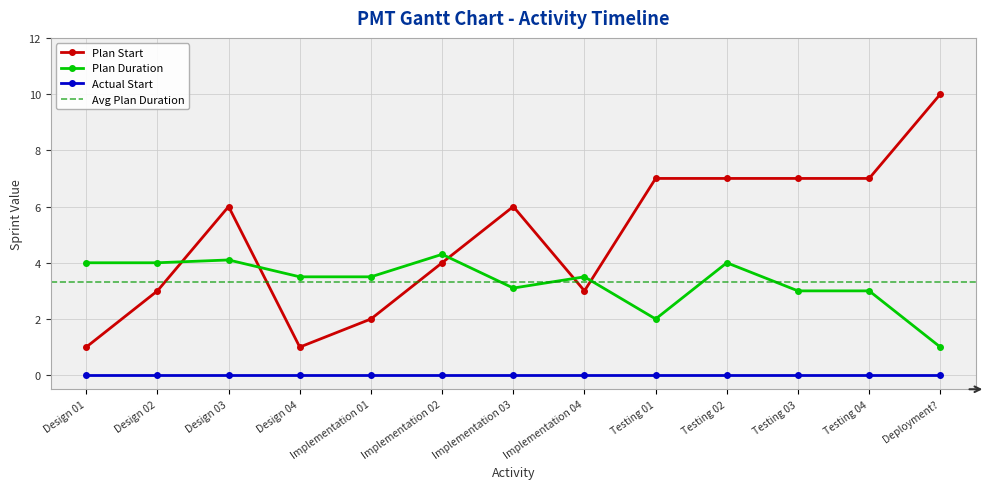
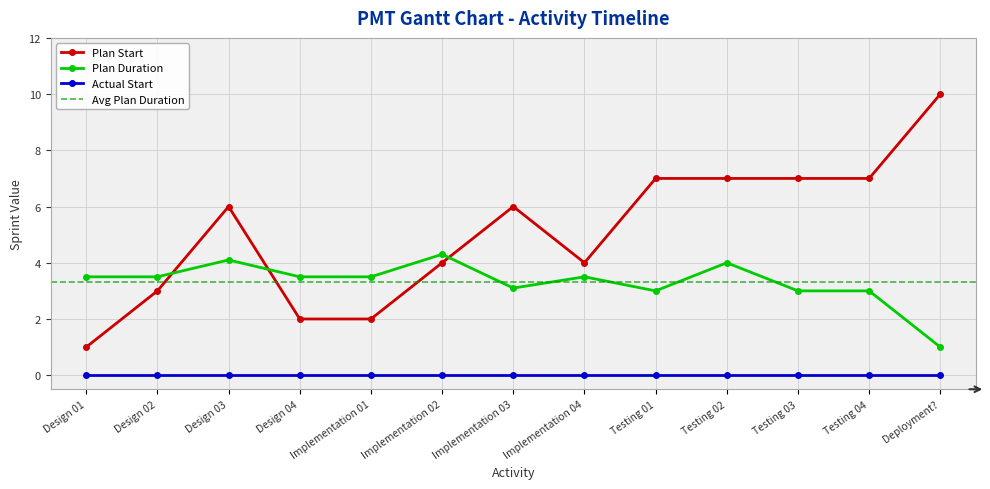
Plan Duration, Design 01: 4.0 -> 3.5
Plan Duration, Design 02: 4.0 -> 3.5
Plan Start, Design 04: 1 -> 2
Plan Start, Implementation 04: 3 -> 4
Plan Duration, Testing 01: 2 -> 3
